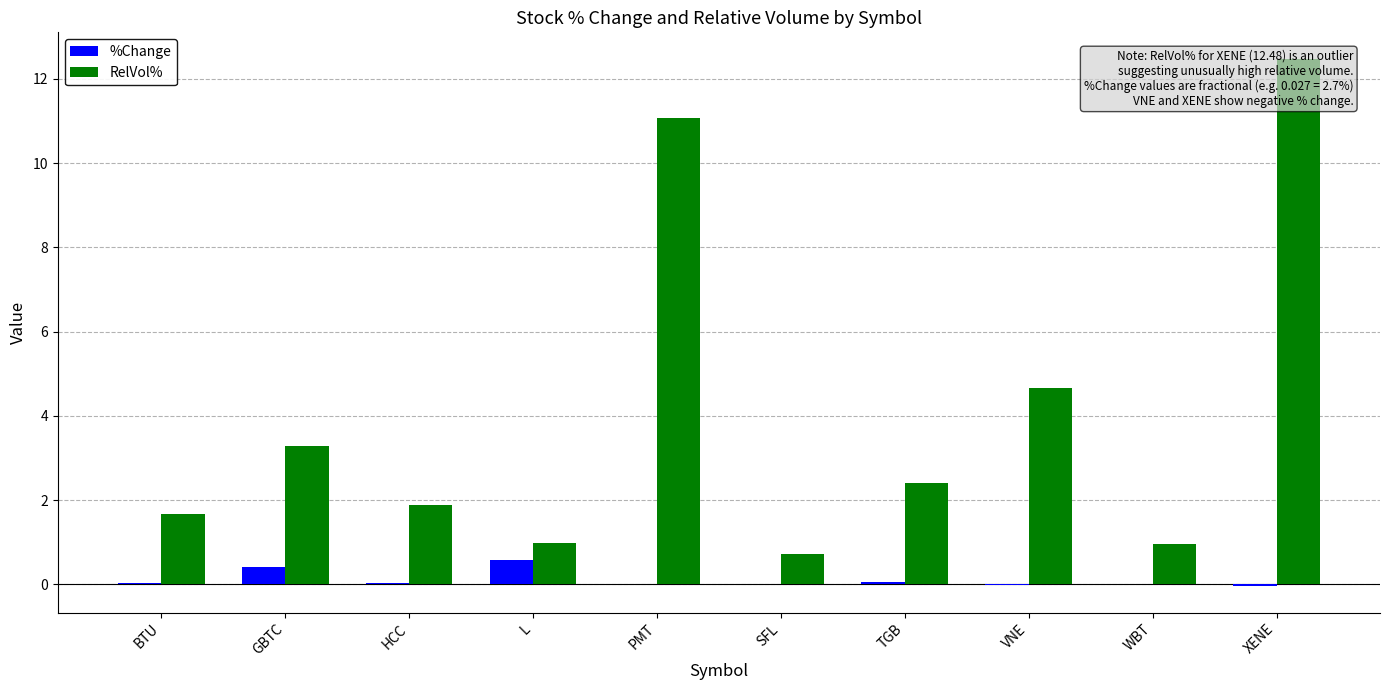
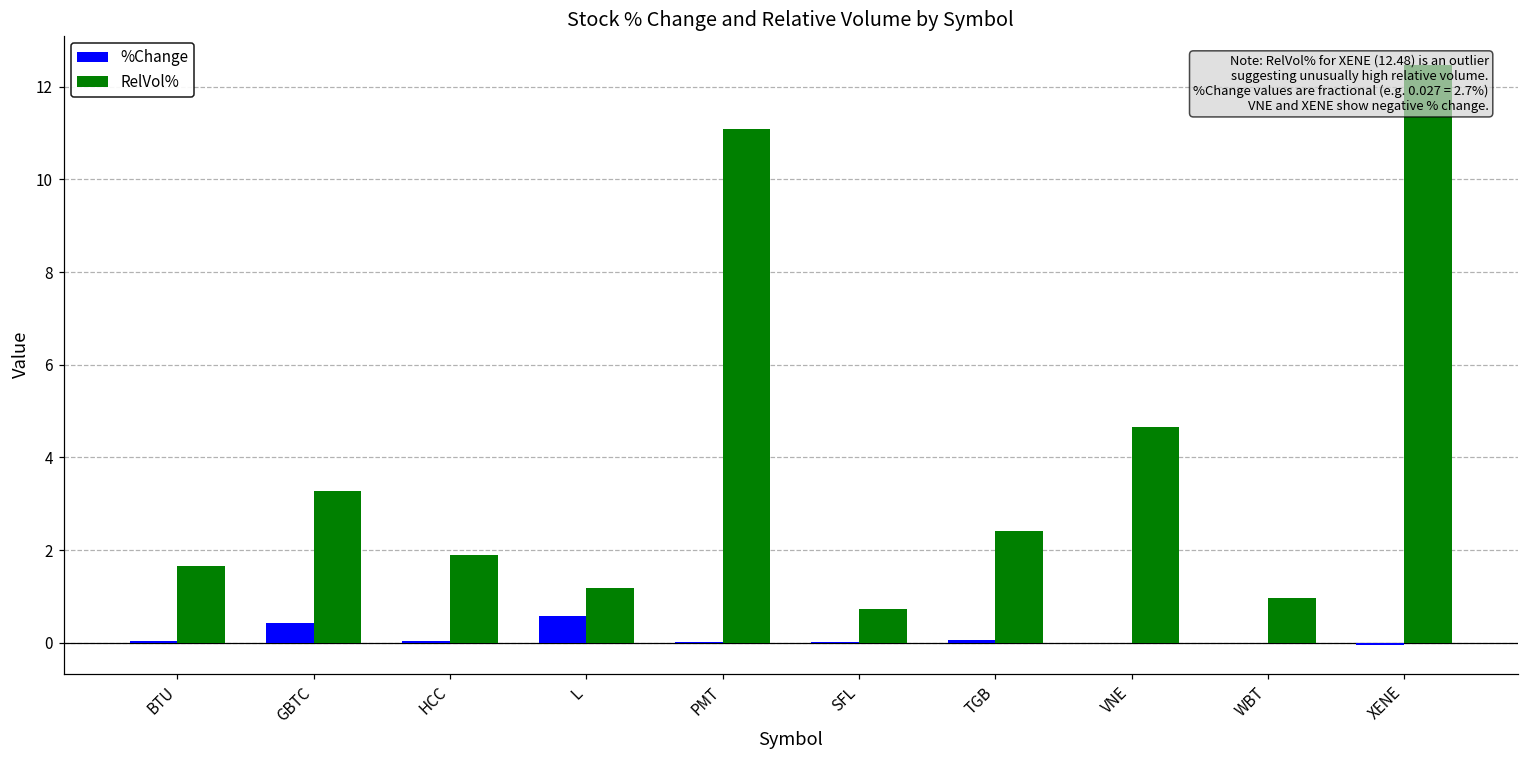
RelVol%, L: 1.0 -> 1.2
